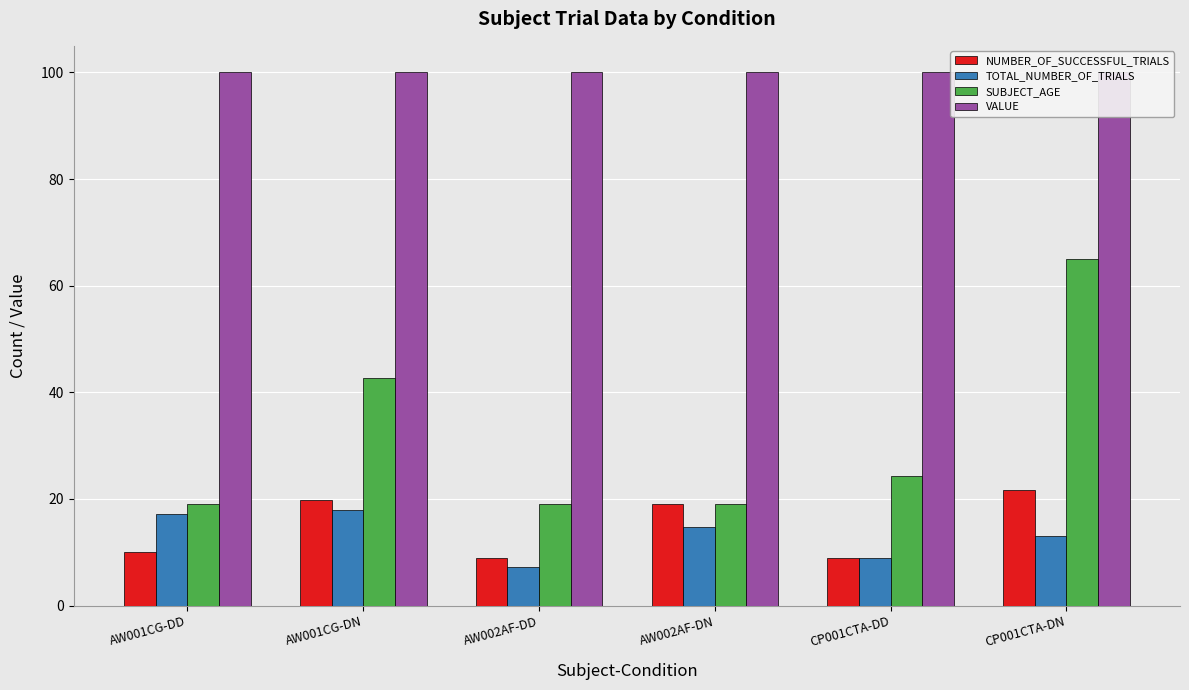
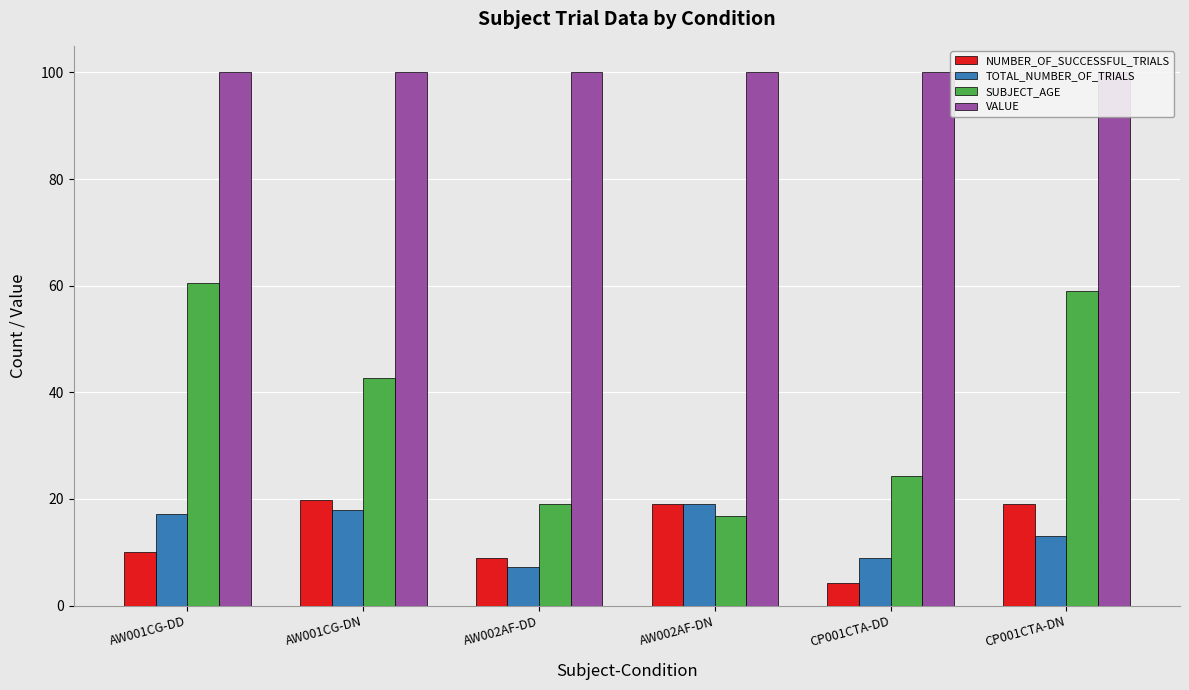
SUBJECT_AGE, AW001CG-DD: 19 -> 61
TOTAL_NUMBER_OF_TRIALS, AW002AF-DN: 15 -> 19
SUBJECT_AGE, AW002AF-DN: 19 -> 17
NUMBER_OF_SUCCESSFUL_TRIALS, CP001CTA-DD: 9 -> 4
NUMBER_OF_SUCCESSFUL_TRIALS, CP001CTA-DN: 22 -> 19
SUBJECT_AGE, CP001CTA-DN: 65 -> 59
